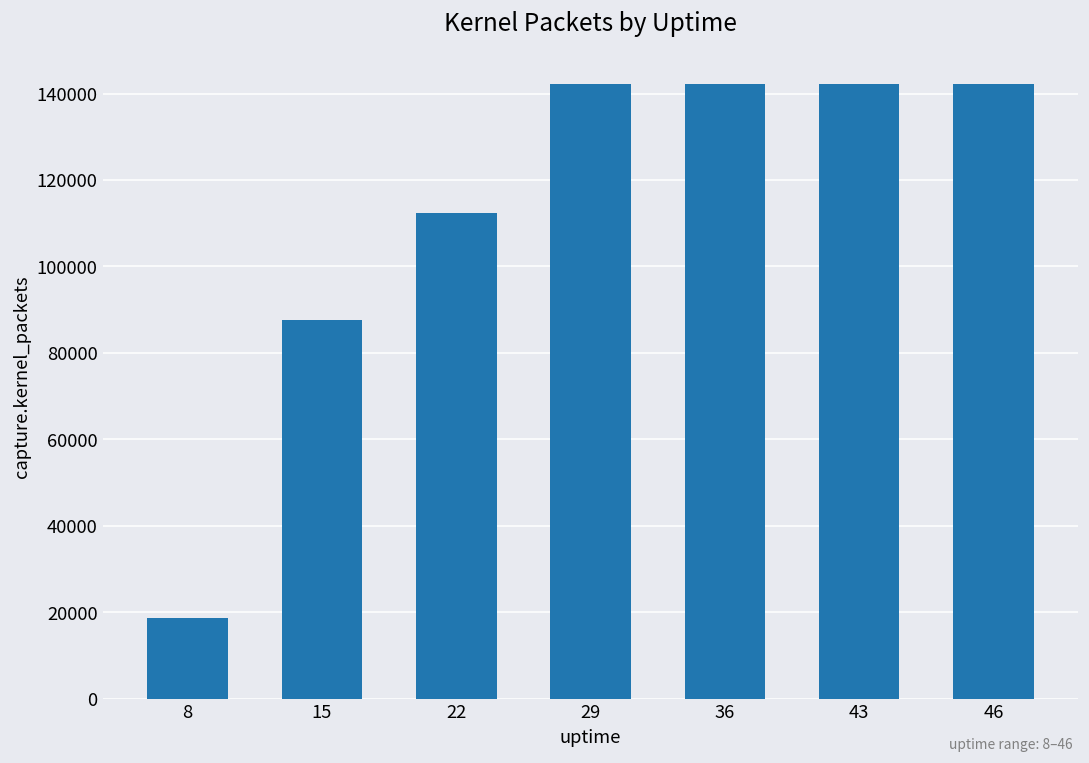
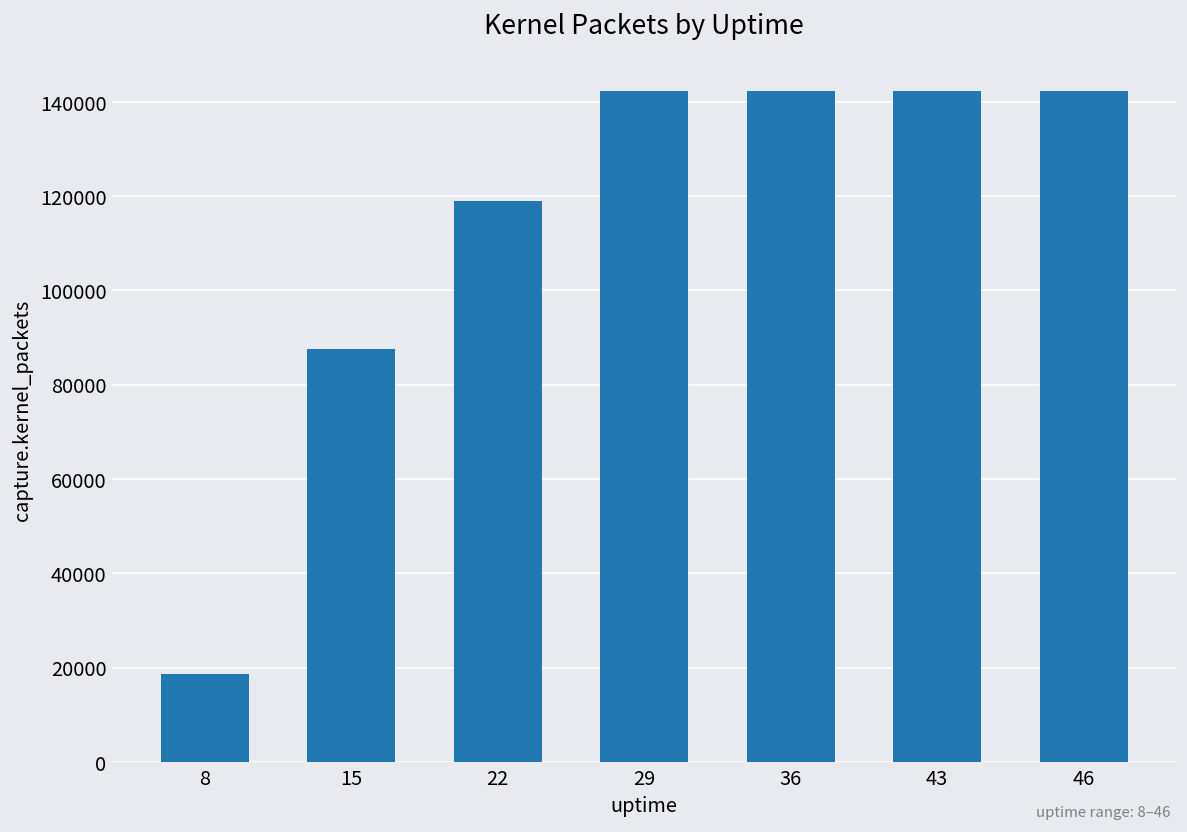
22: 112000 -> 119000
